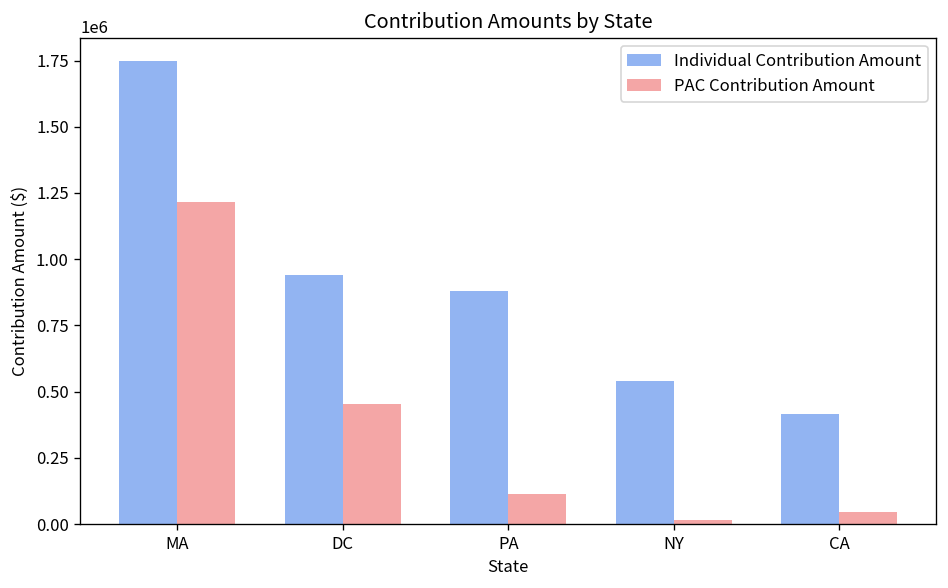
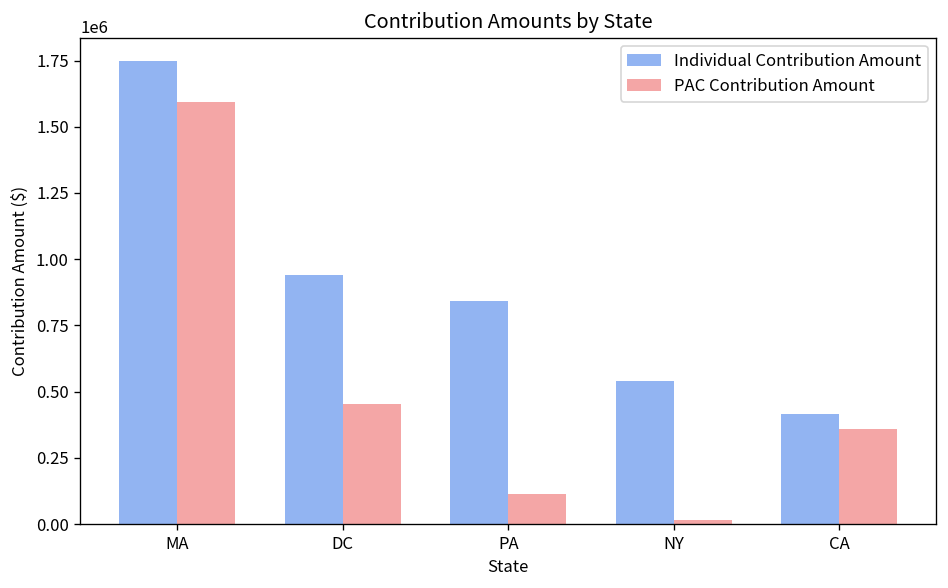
PAC Contribution Amount, MA: 1220000 -> 1590000
Individual Contribution Amount, PA: 880000 -> 840000
PAC Contribution Amount, CA: 50000 -> 360000
